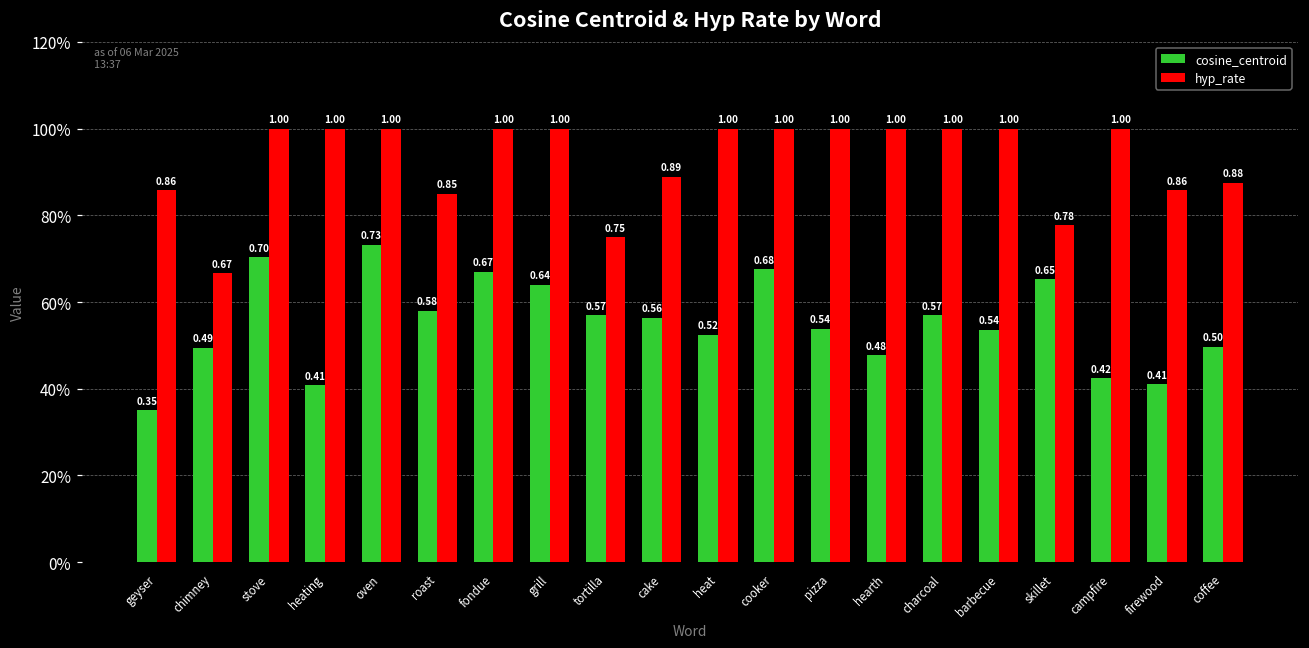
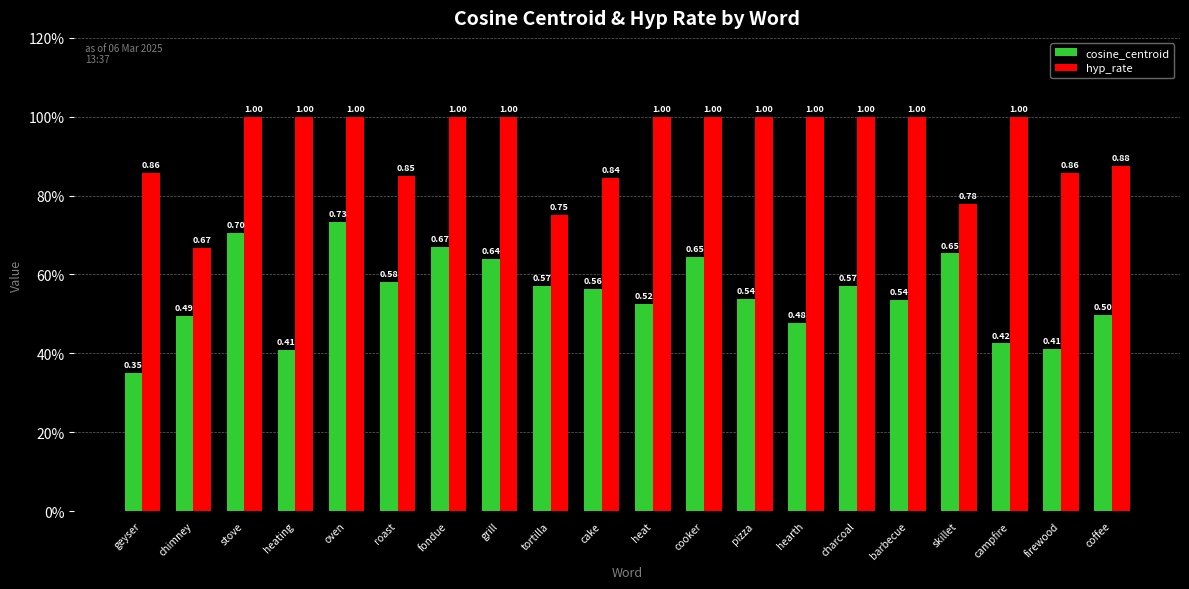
hyp_rate, cake: 0.89 -> 0.84
cosine_centroid, cooker: 0.68 -> 0.65
